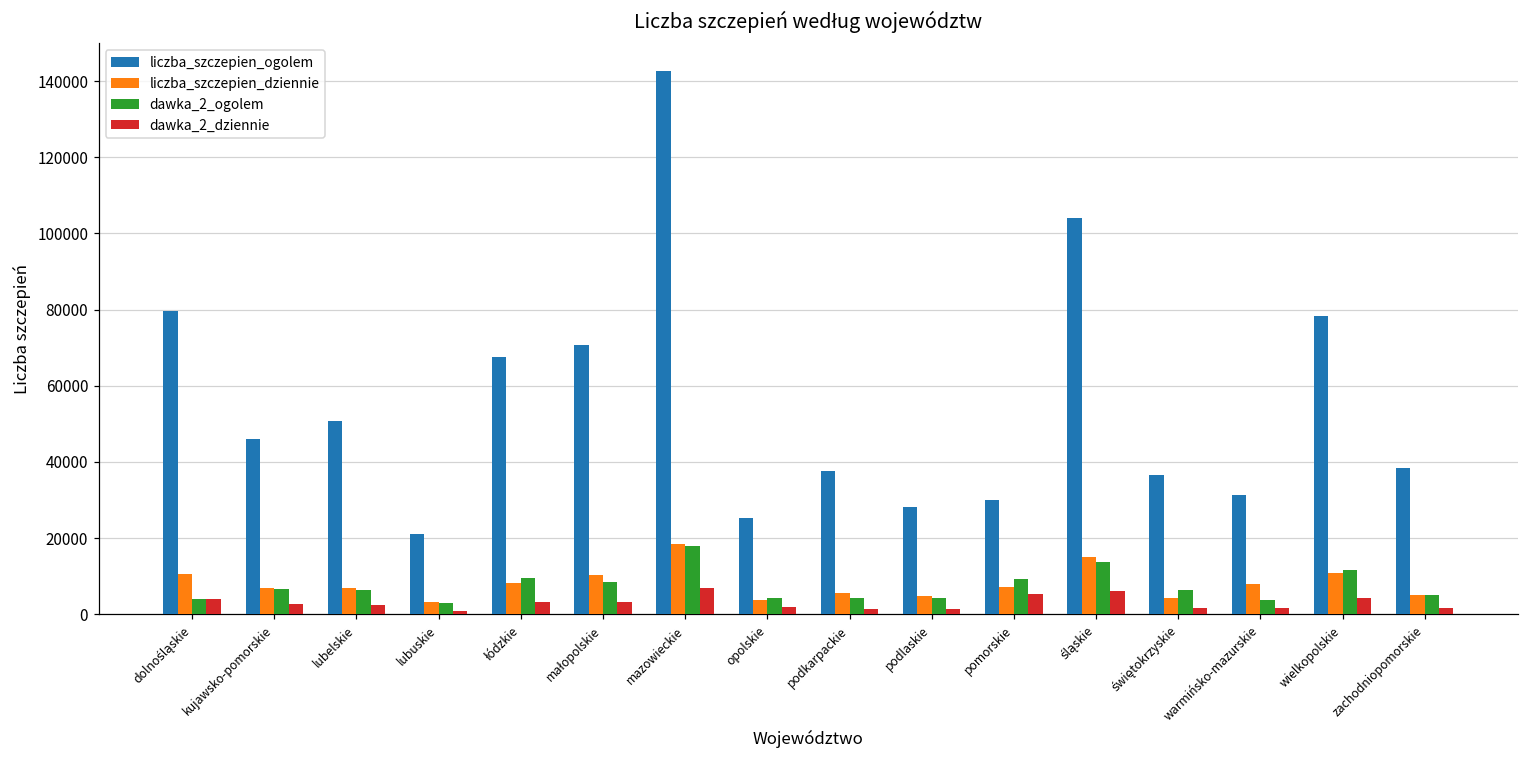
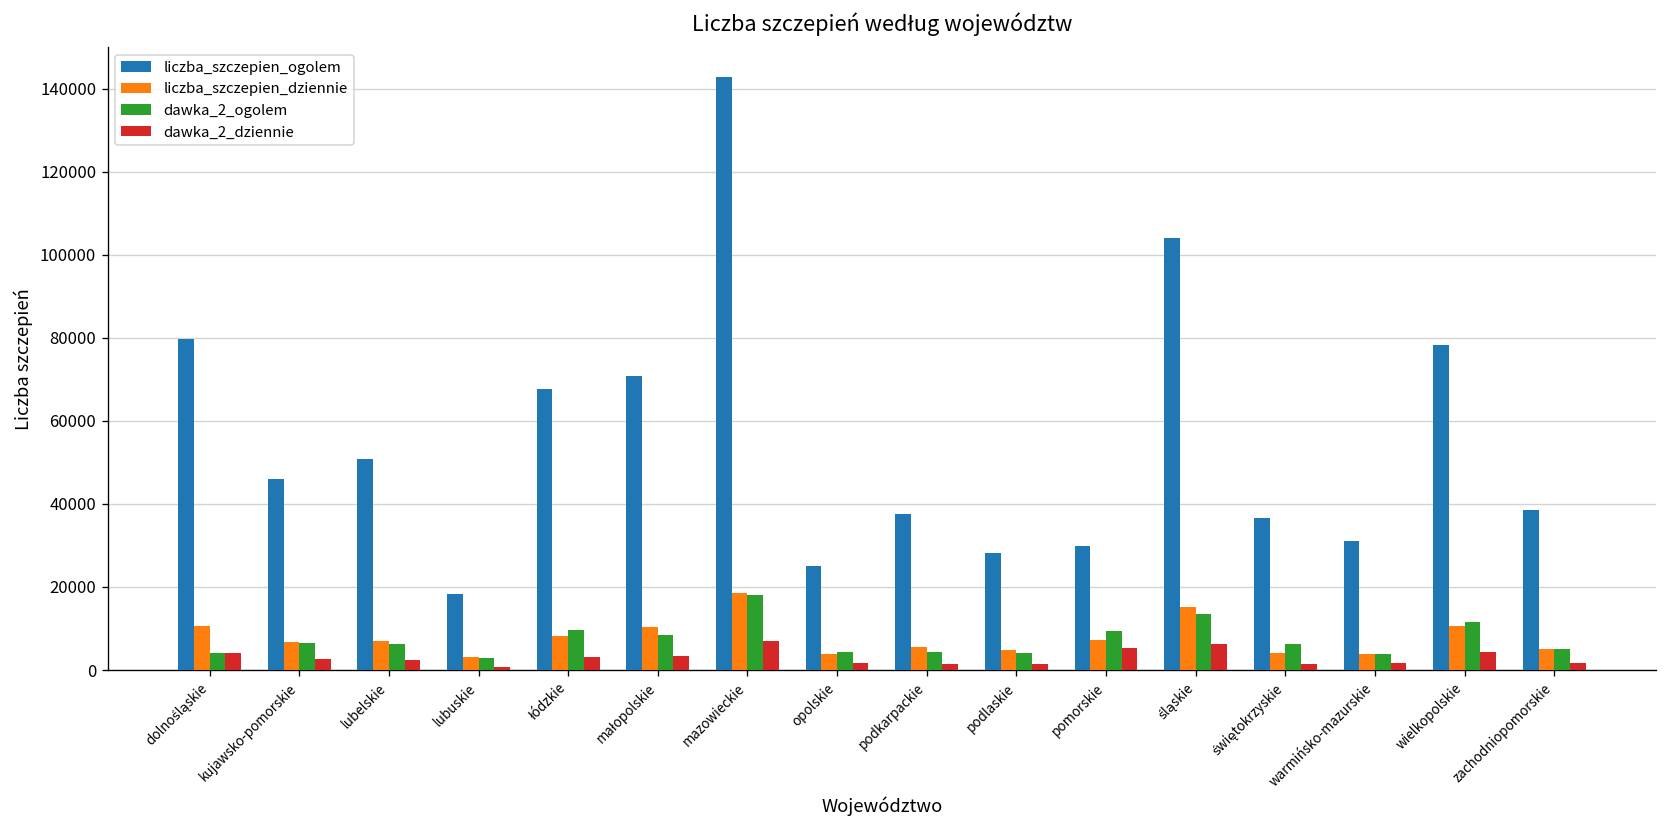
liczba_szczepien_ogolem, lubuskie: 21000 -> 18000
liczba_szczepien_dziennie, warmińsko-mazurskie: 8000 -> 4000
